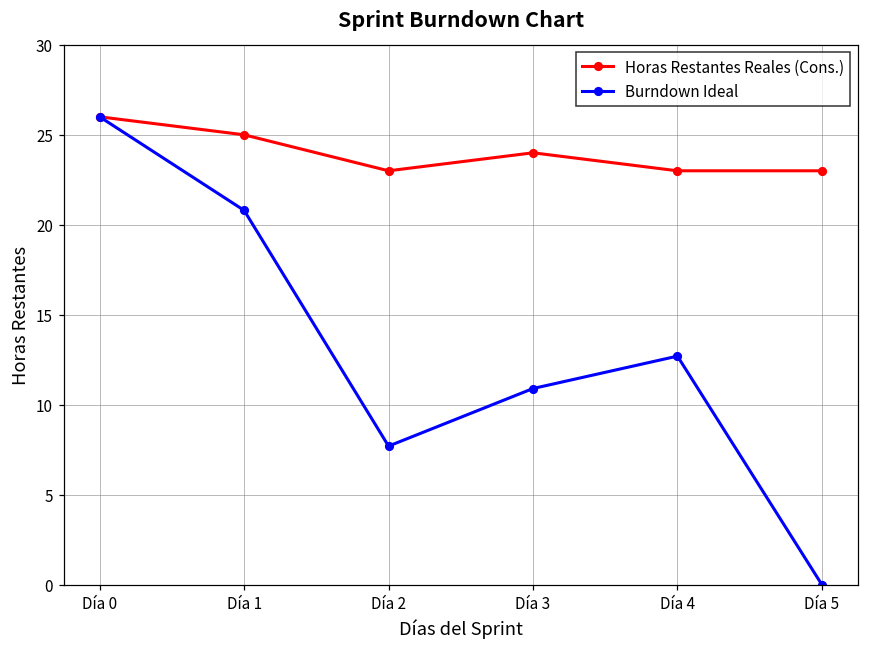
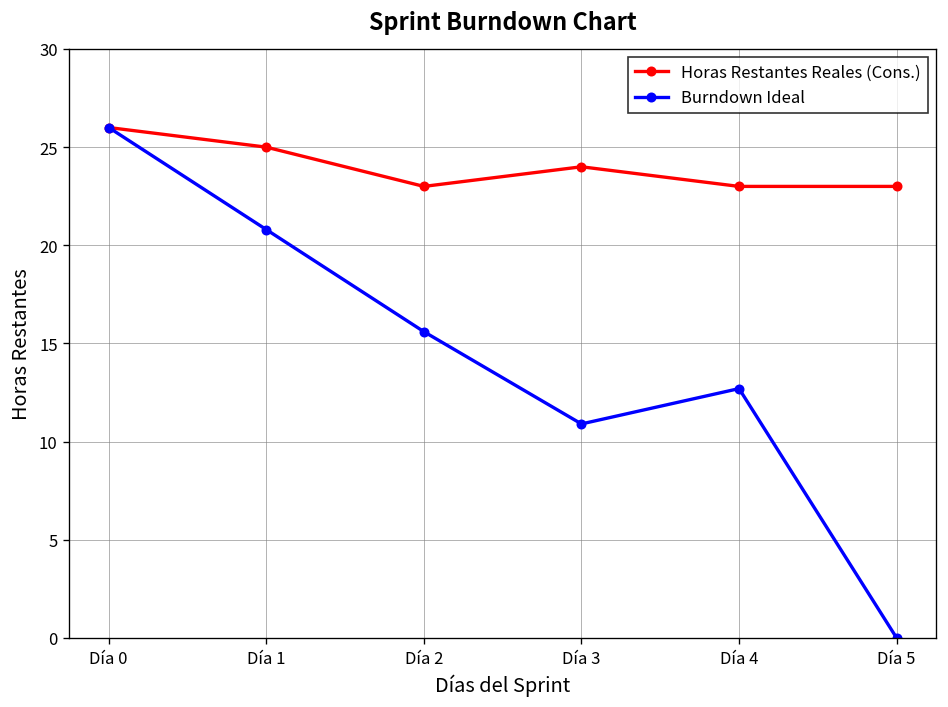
Burndown Ideal, Día 2: 7.7 -> 15.6
